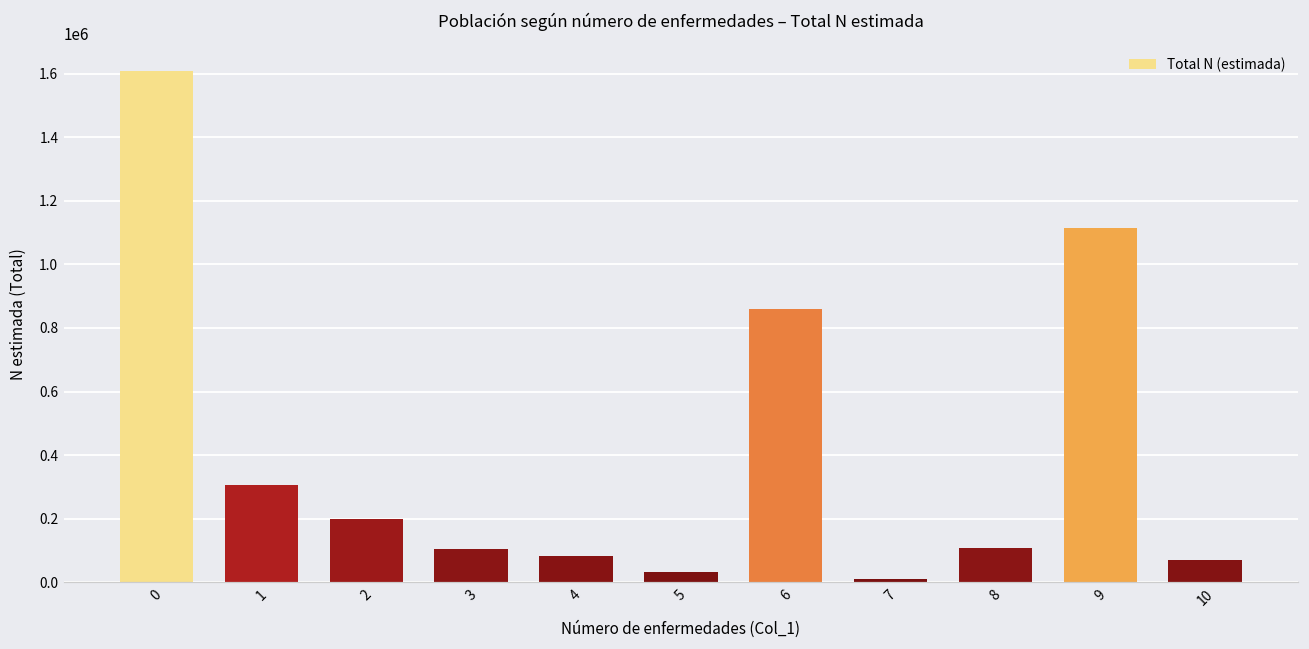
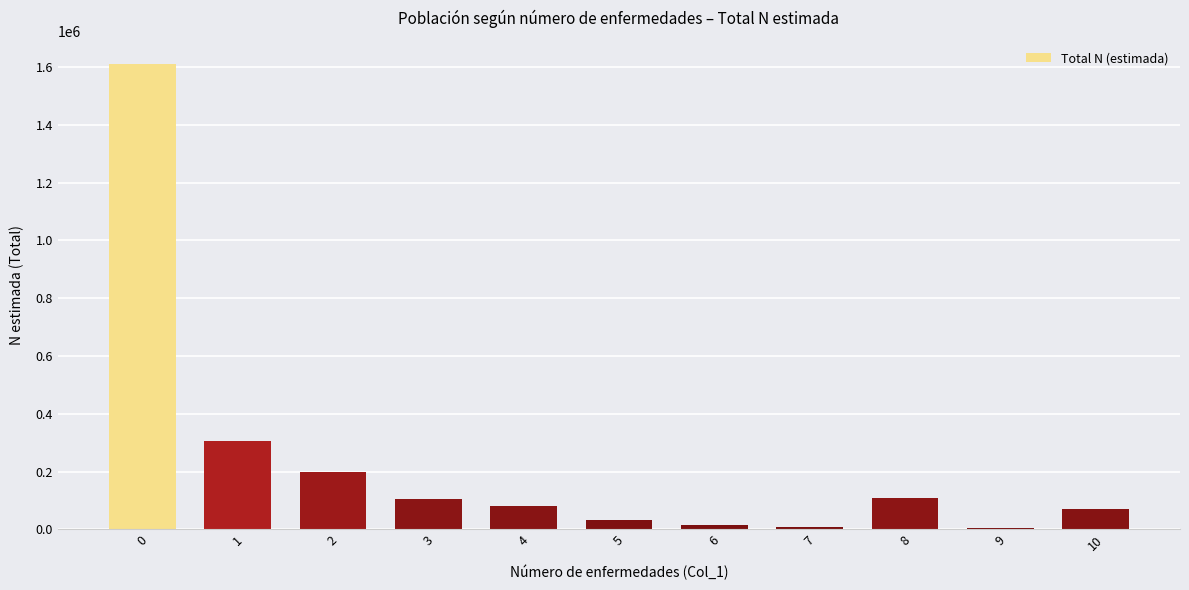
6: 860000 -> 20000
9: 1110000 -> 10000
